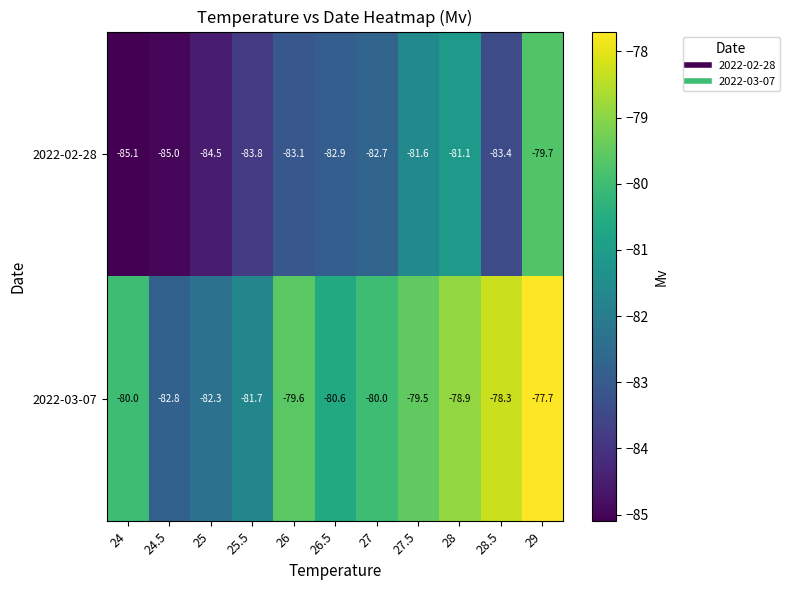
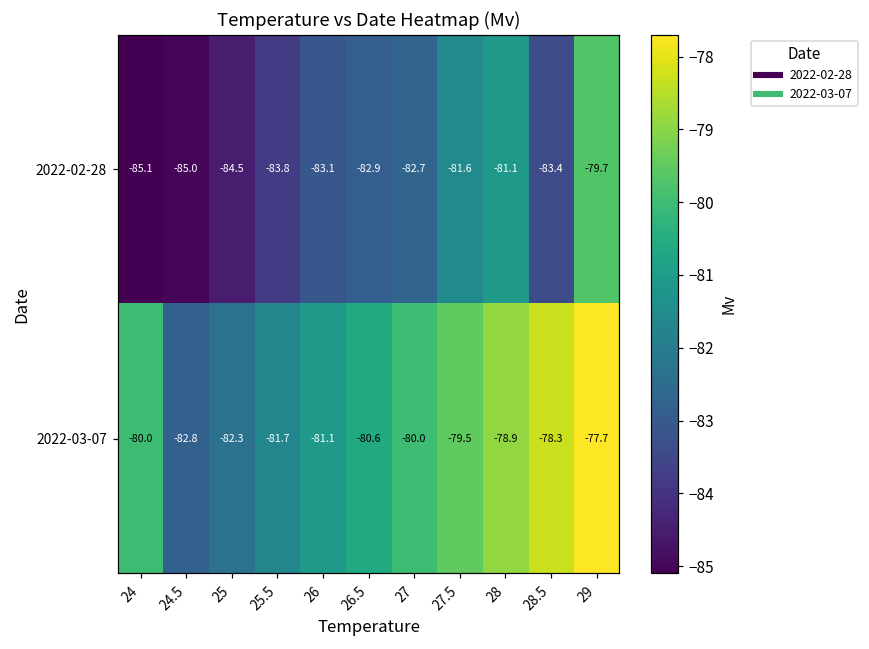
2022-03-07, 26: -79.6 -> -81.1
